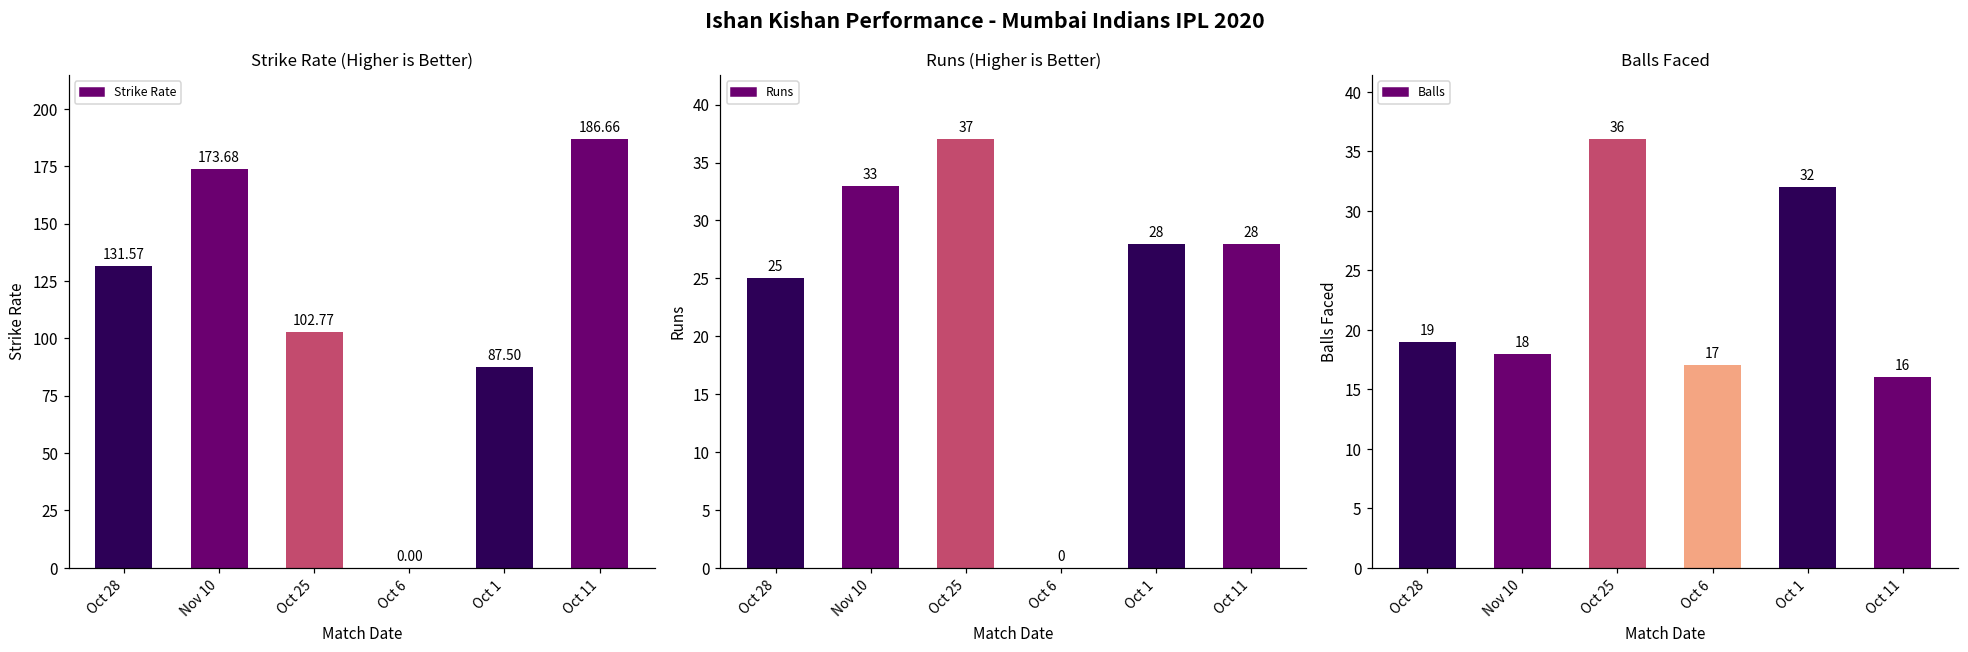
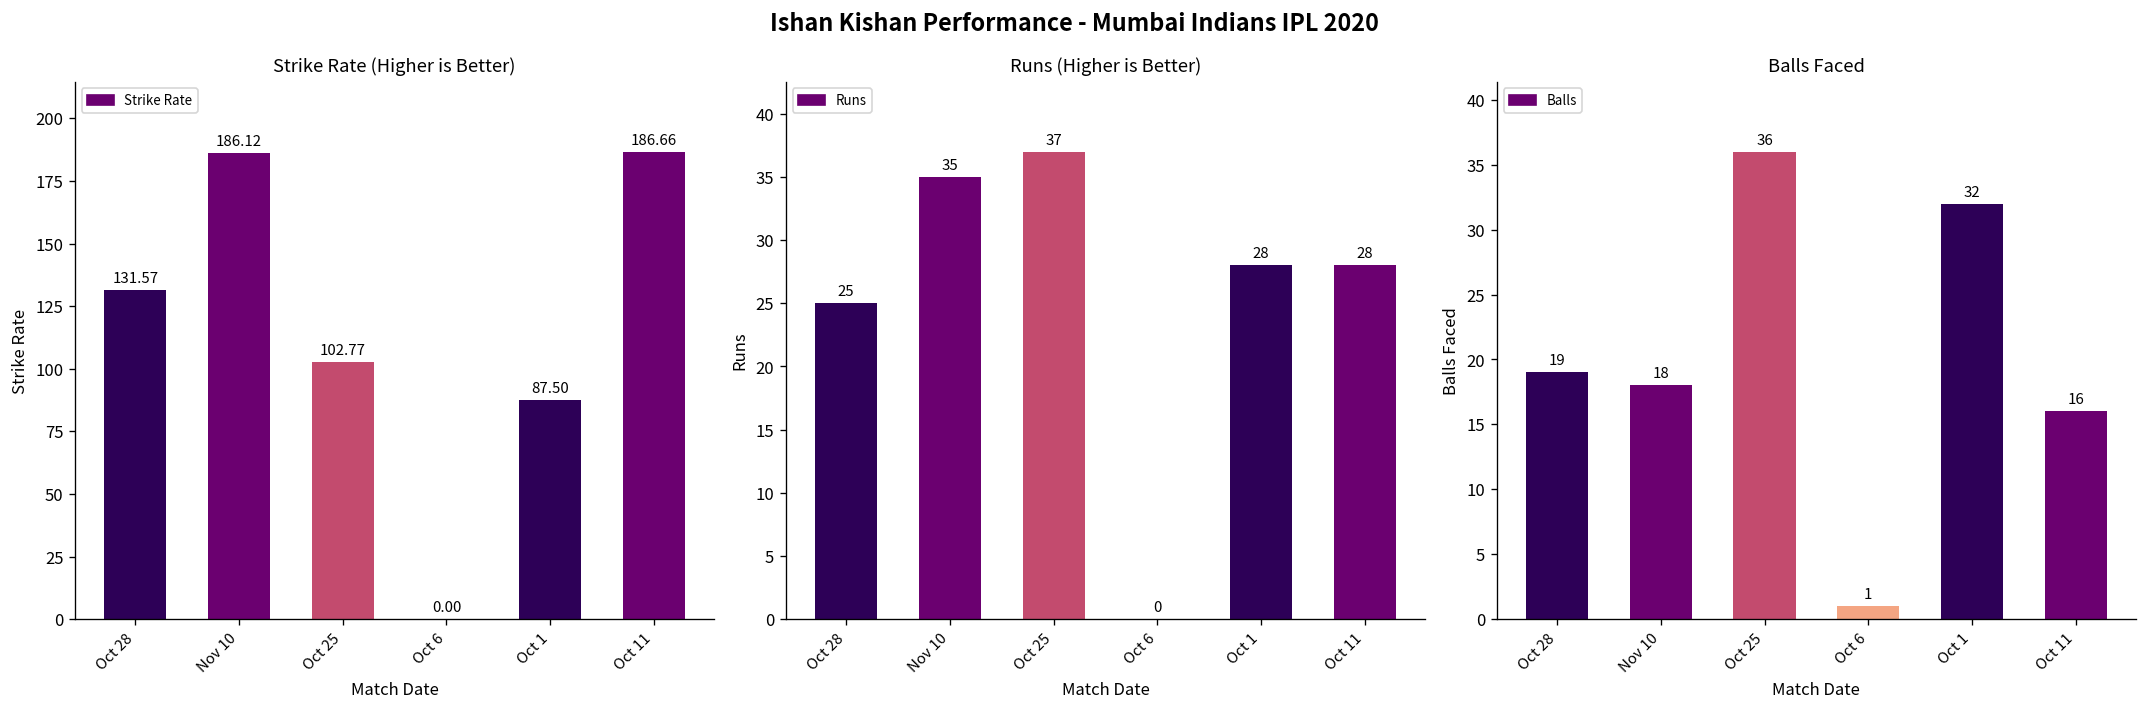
Strike Rate (Higher is Better), Nov 10: 173.68 -> 186.12
Runs (Higher is Better), Nov 10: 33 -> 35
Balls Faced, Oct 6: 17 -> 1
